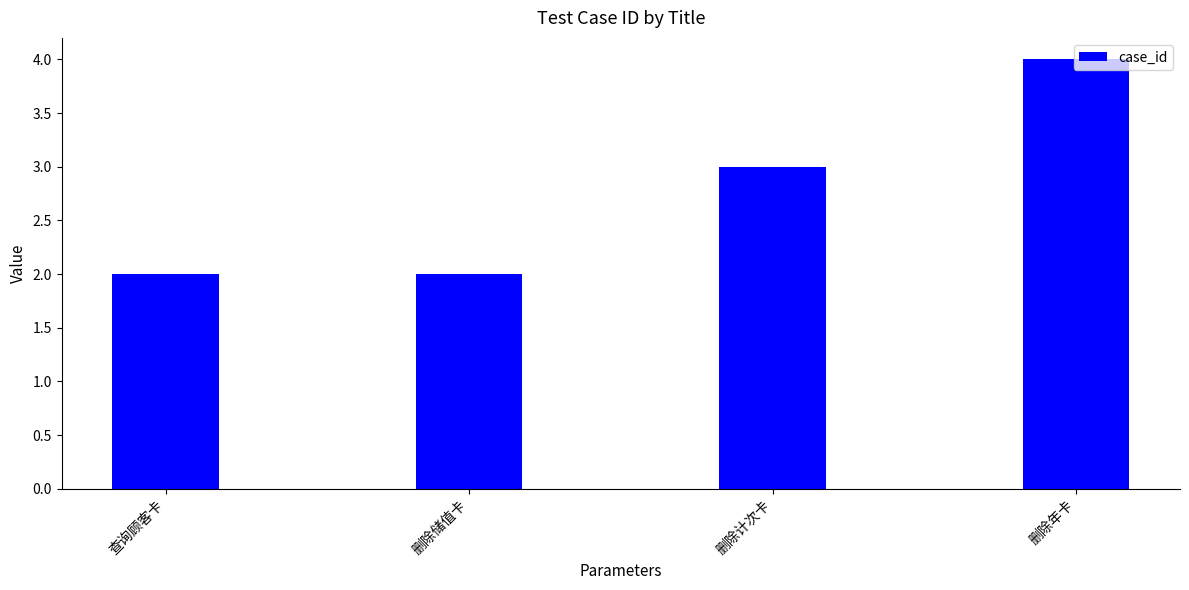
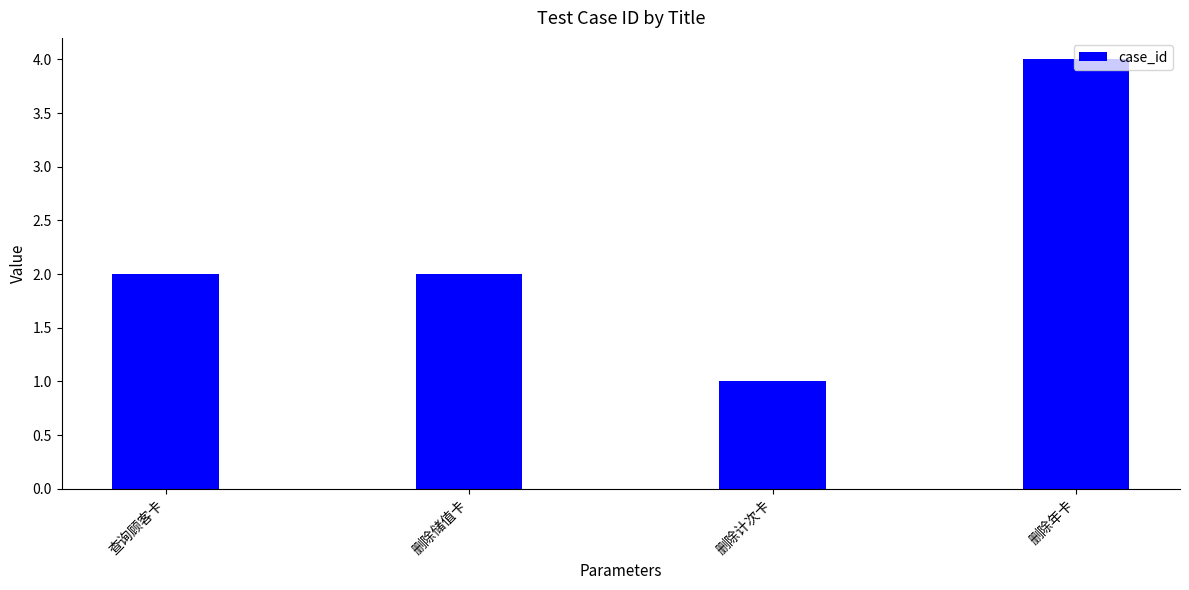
删除计次卡: 3 -> 1
